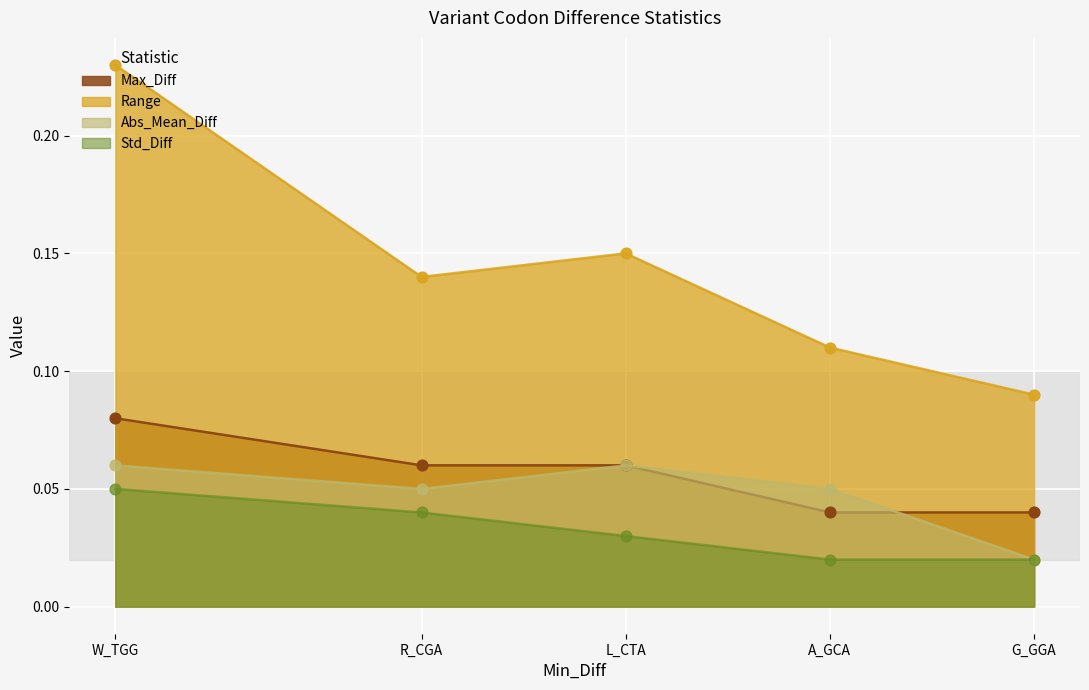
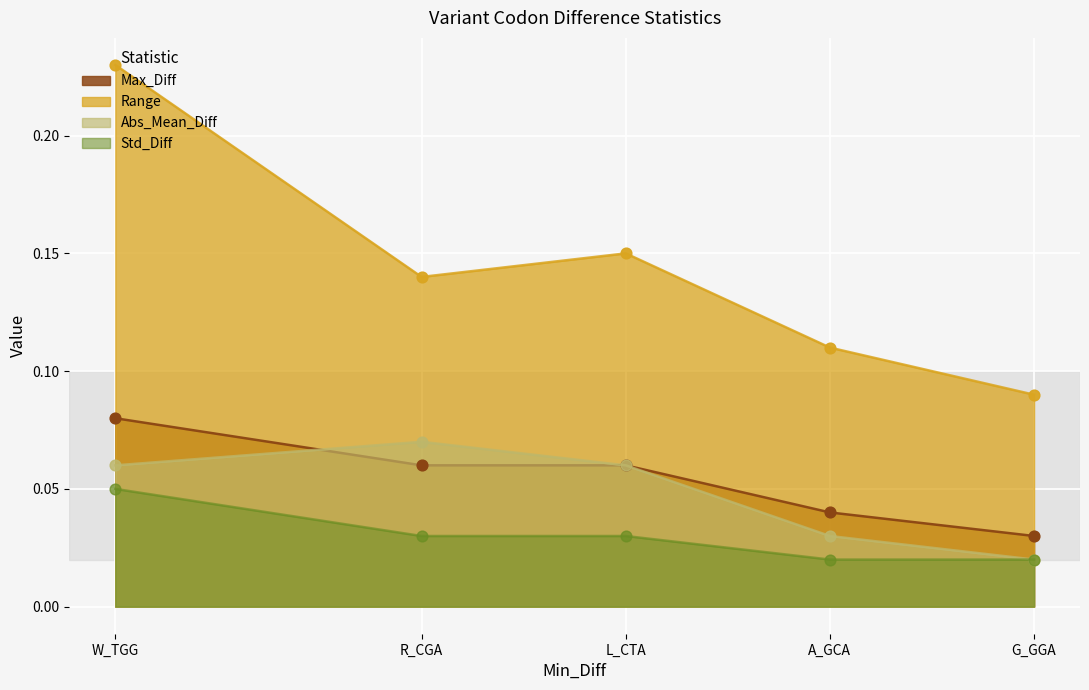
Abs_Mean_Diff, R_CGA: 0.05 -> 0.07
Std_Diff, R_CGA: 0.04 -> 0.03
Abs_Mean_Diff, A_GCA: 0.05 -> 0.03
Max_Diff, G_GGA: 0.04 -> 0.03
